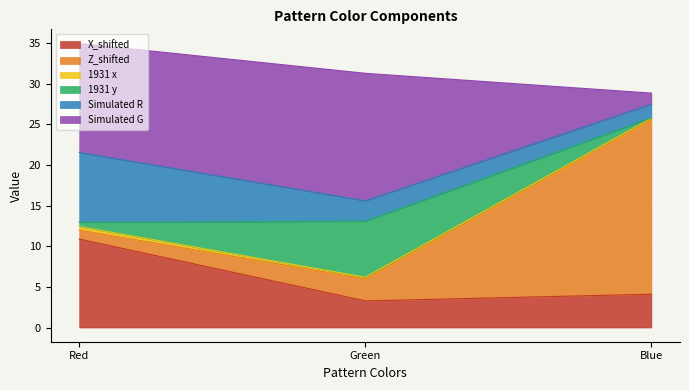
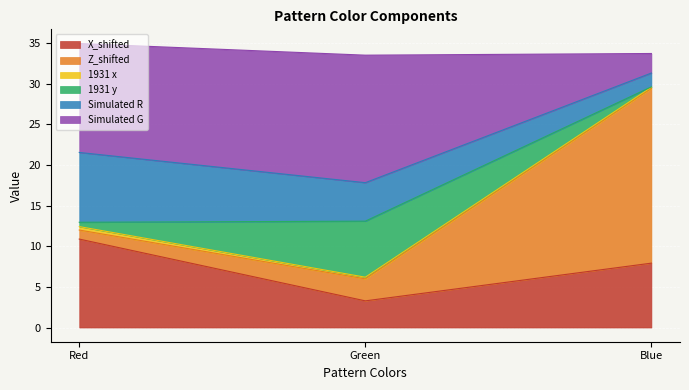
Simulated R, Green: 3 -> 5
X_shifted, Blue: 4 -> 8
Simulated G, Blue: 1 -> 2
